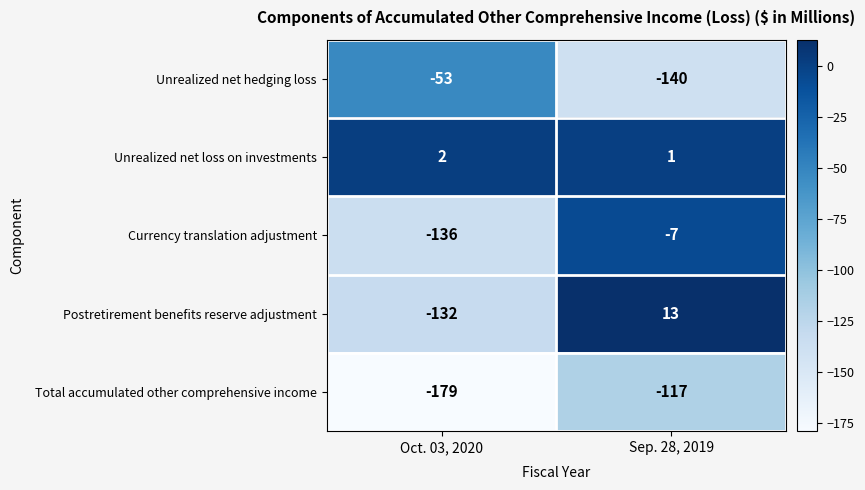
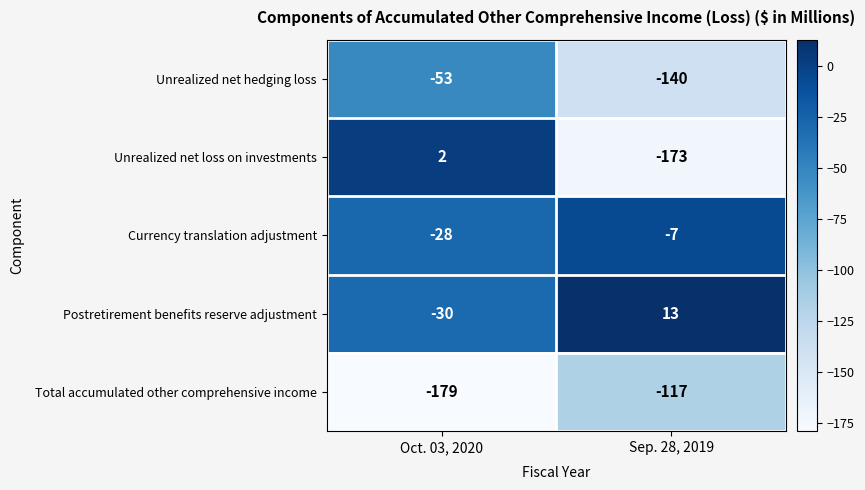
Unrealized net loss on investments, Sep. 28, 2019: 1 -> -173
Currency translation adjustment, Oct. 03, 2020: -136 -> -28
Postretirement benefits reserve adjustment, Oct. 03, 2020: -132 -> -30
